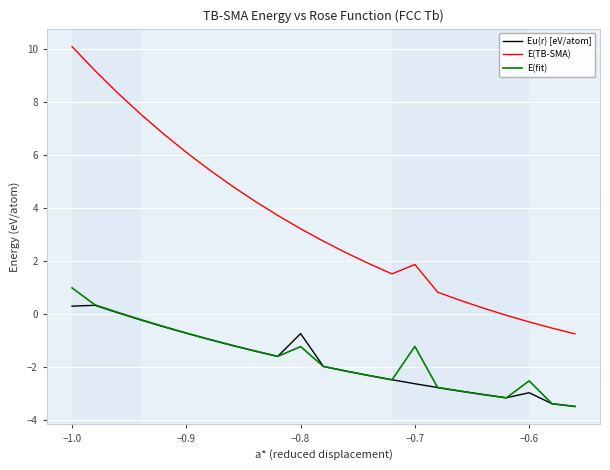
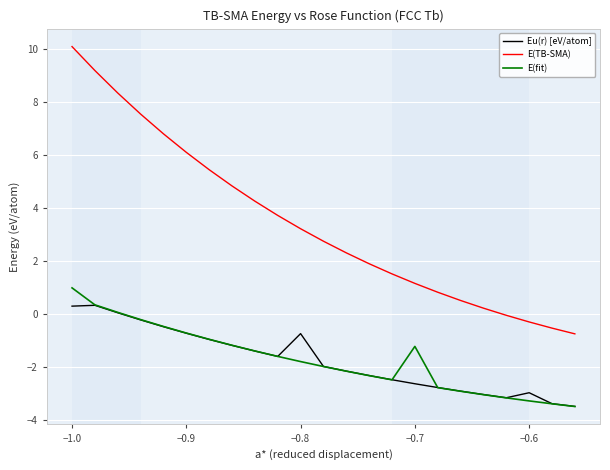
E(fit), −0.8: -1.2 -> -1.8
E(TB-SMA), −0.7: 1.9 -> 1.2
E(fit), −0.6: -2.5 -> -3.3
